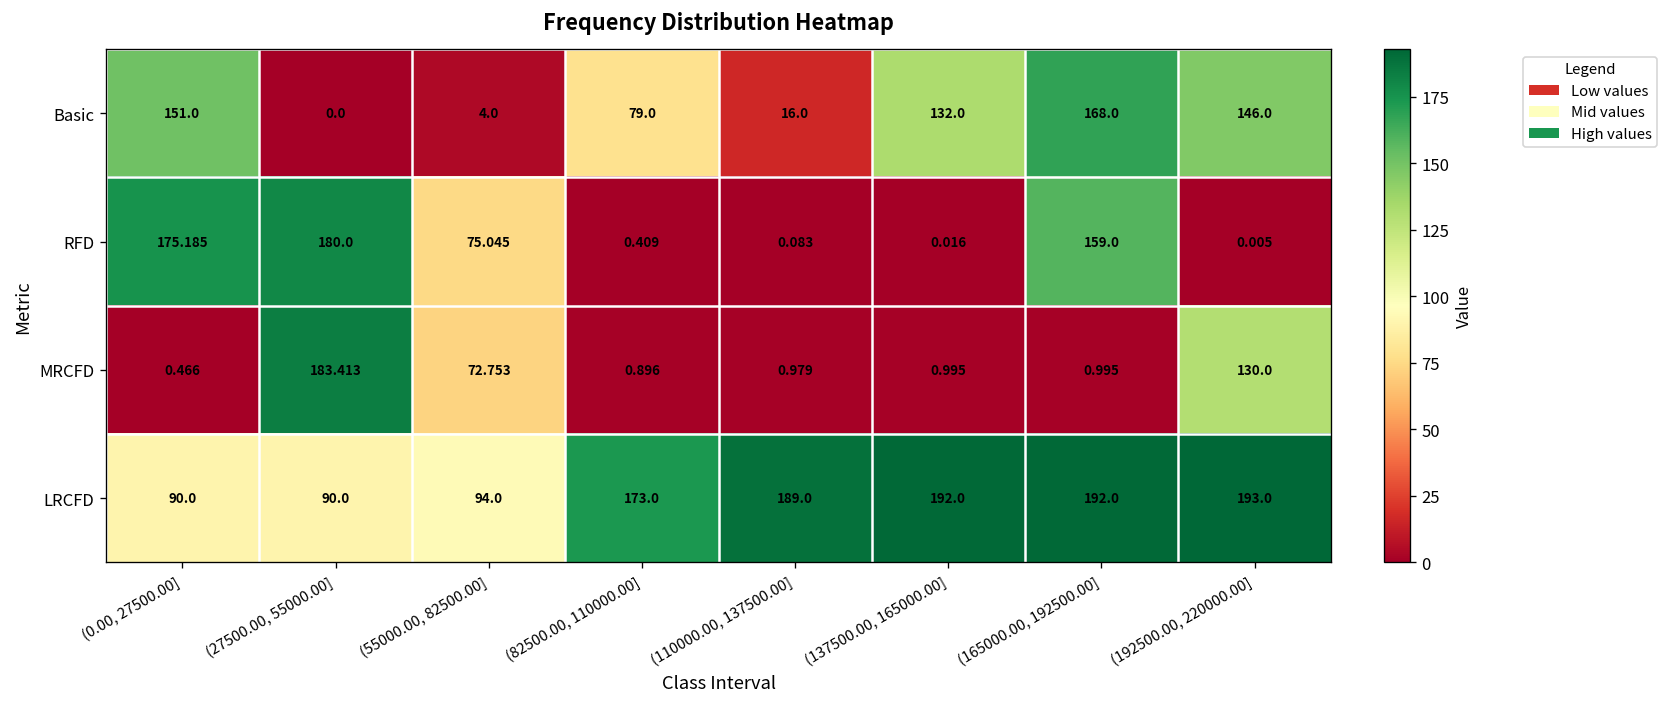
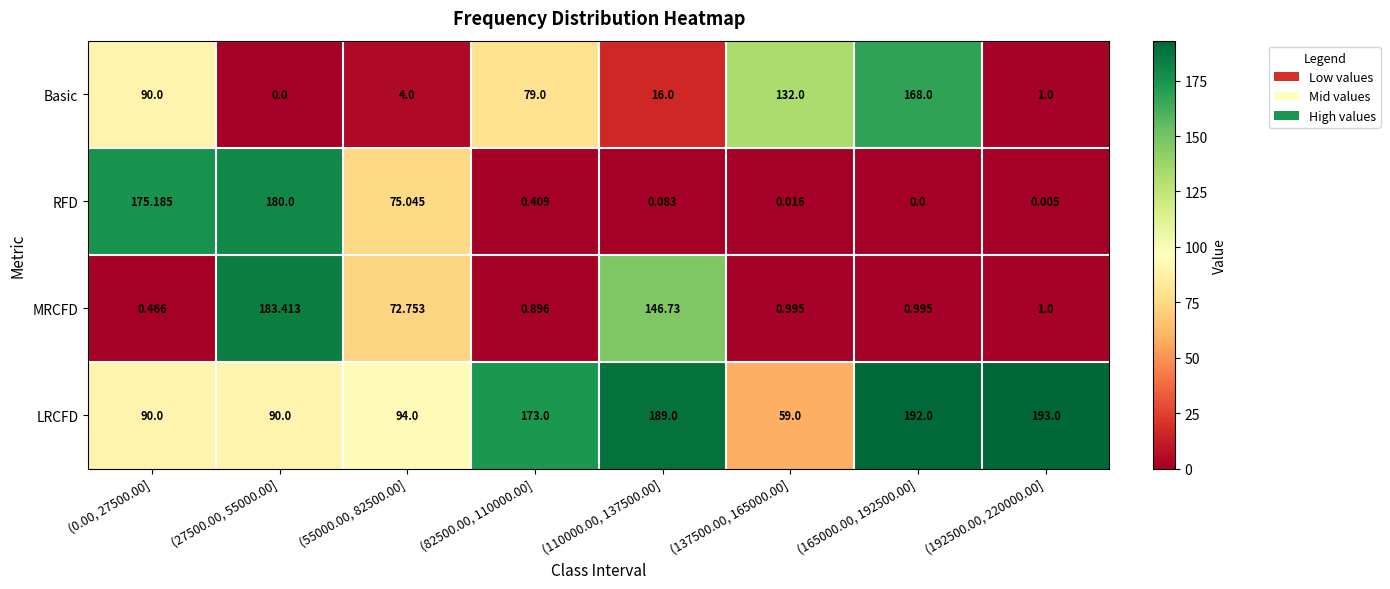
Basic, (0.00, 27500.00]: 151.0 -> 90.0
Basic, (192500.00, 220000.00]: 146.0 -> 1.0
RFD, (165000.00, 192500.00]: 159.0 -> 0.0
MRCFD, (110000.00, 137500.00]: 0.979 -> 146.73
MRCFD, (192500.00, 220000.00]: 130.0 -> 1.0
LRCFD, (137500.00, 165000.00]: 192.0 -> 59.0
